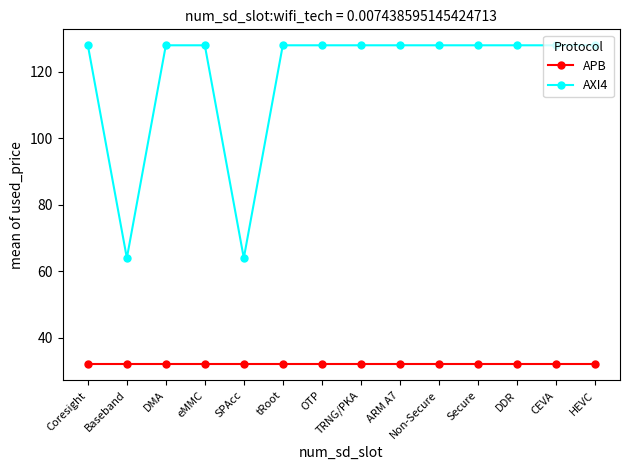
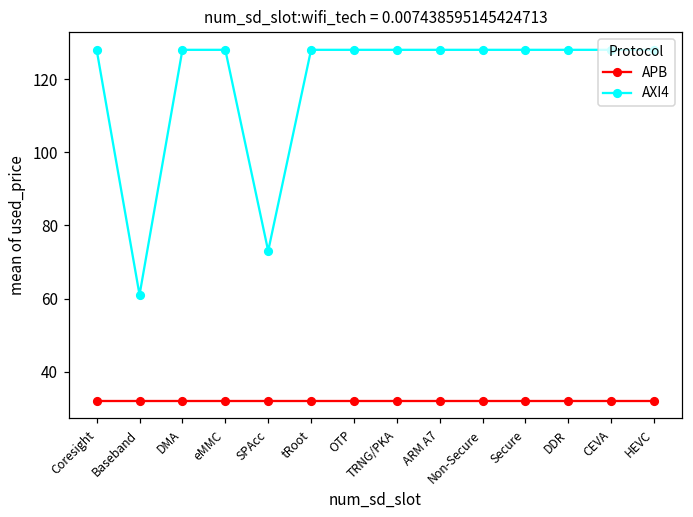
AXI4, Baseband: 64 -> 61
AXI4, SPAcc: 64 -> 73
